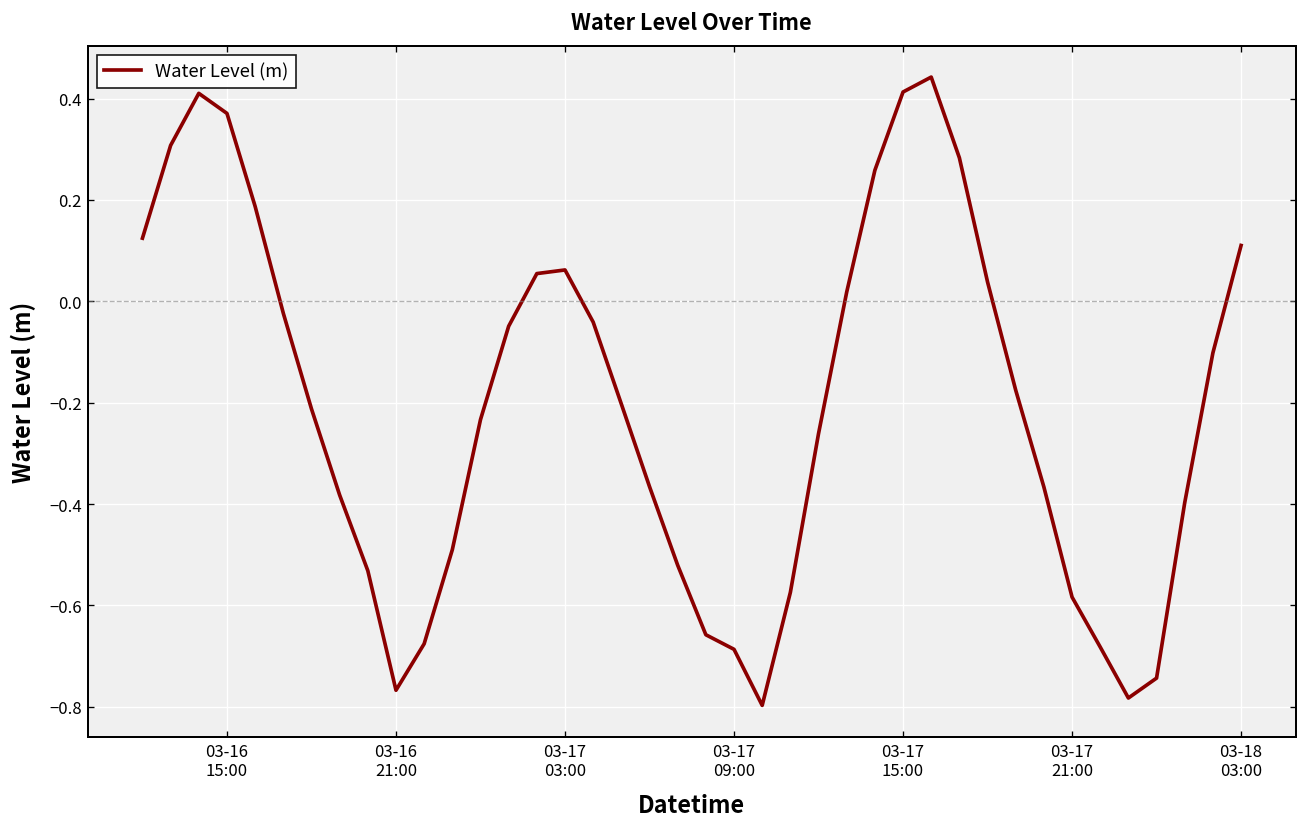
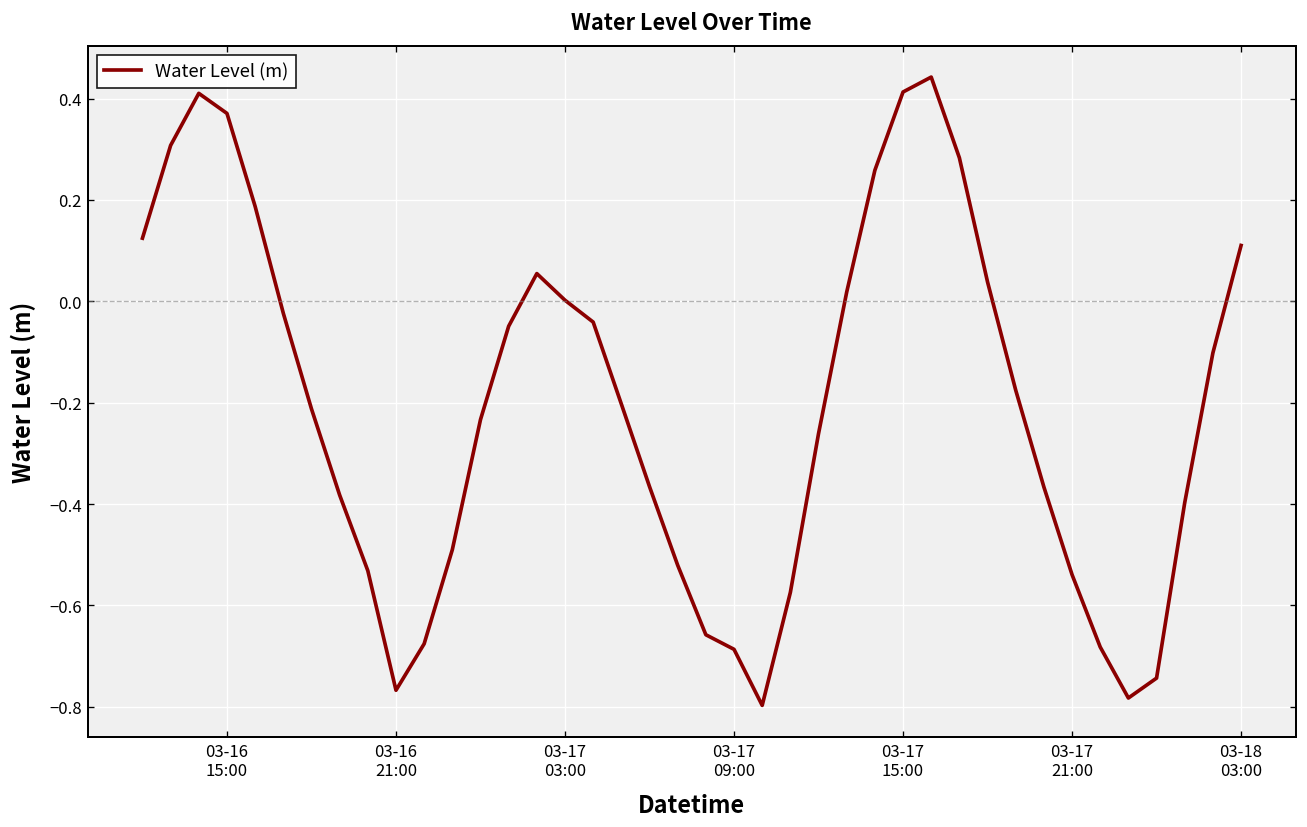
03-17 03:00: 0.06 -> 0.00
03-17 21:00: -0.58 -> -0.54
